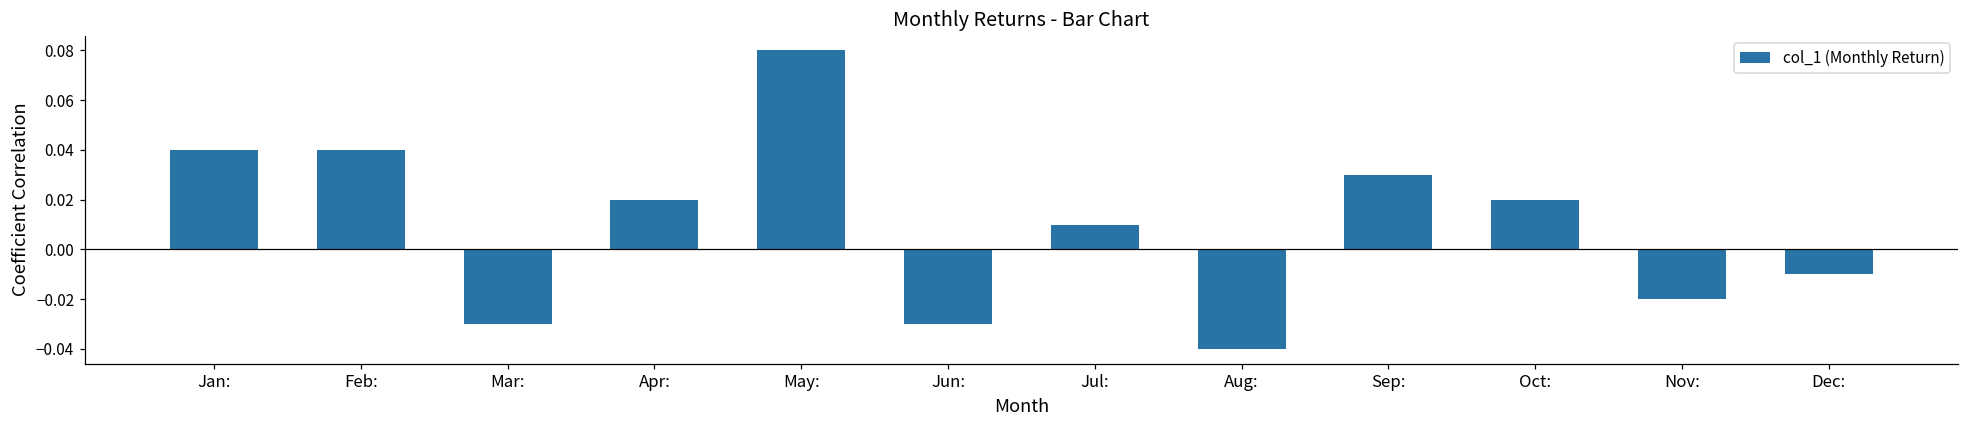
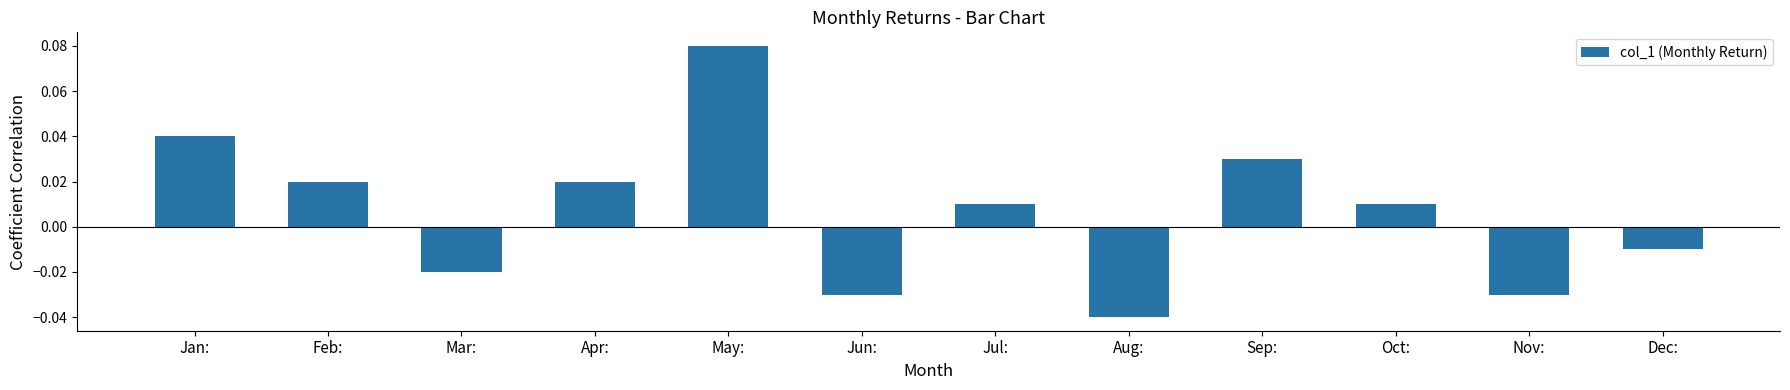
Feb:: 0.04 -> 0.02
Mar:: -0.03 -> -0.02
Oct:: 0.02 -> 0.01
Nov:: -0.02 -> -0.03
